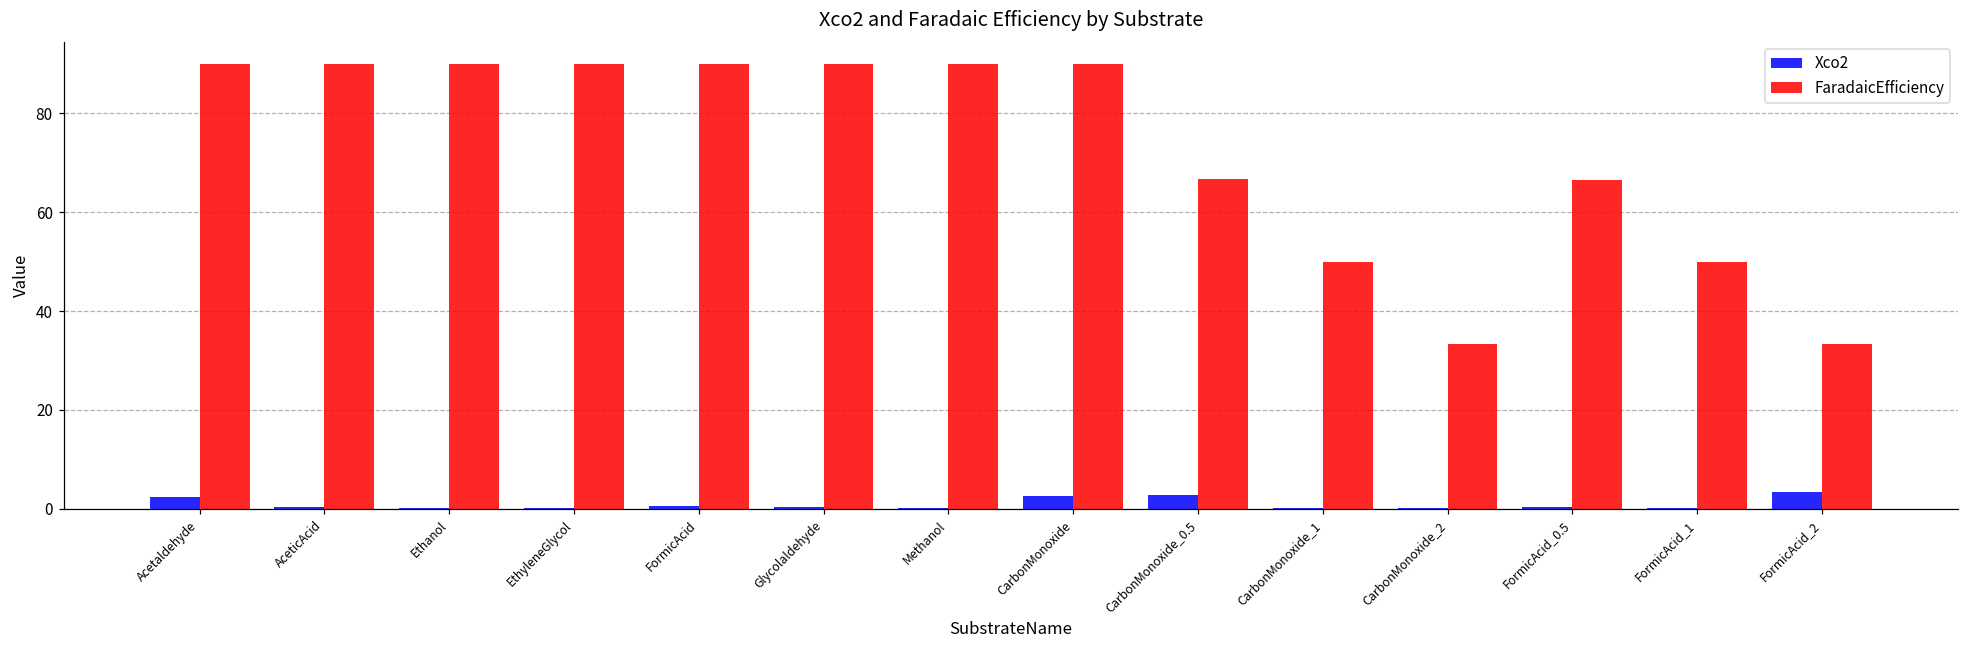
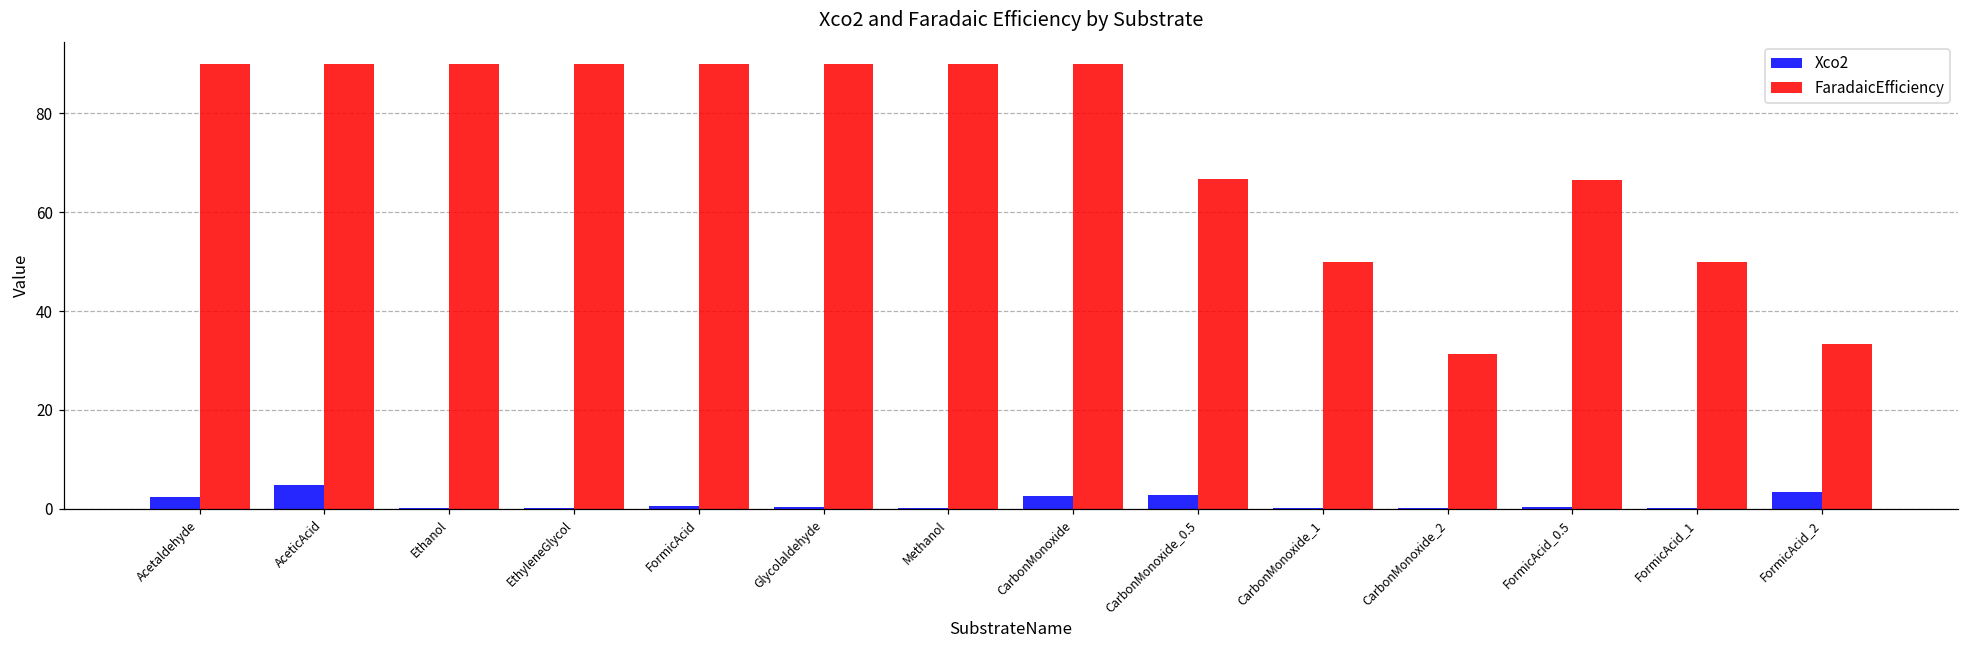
Xco2, AceticAcid: 0 -> 5
FaradaicEfficiency, CarbonMonoxide_2: 33 -> 31
